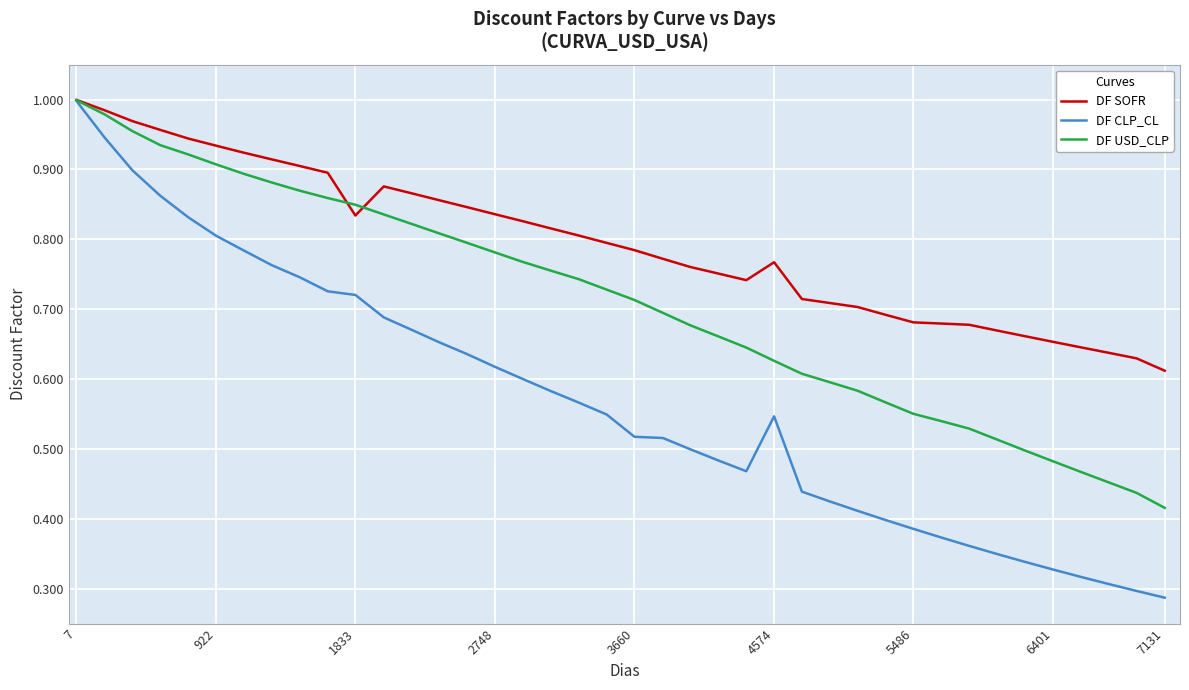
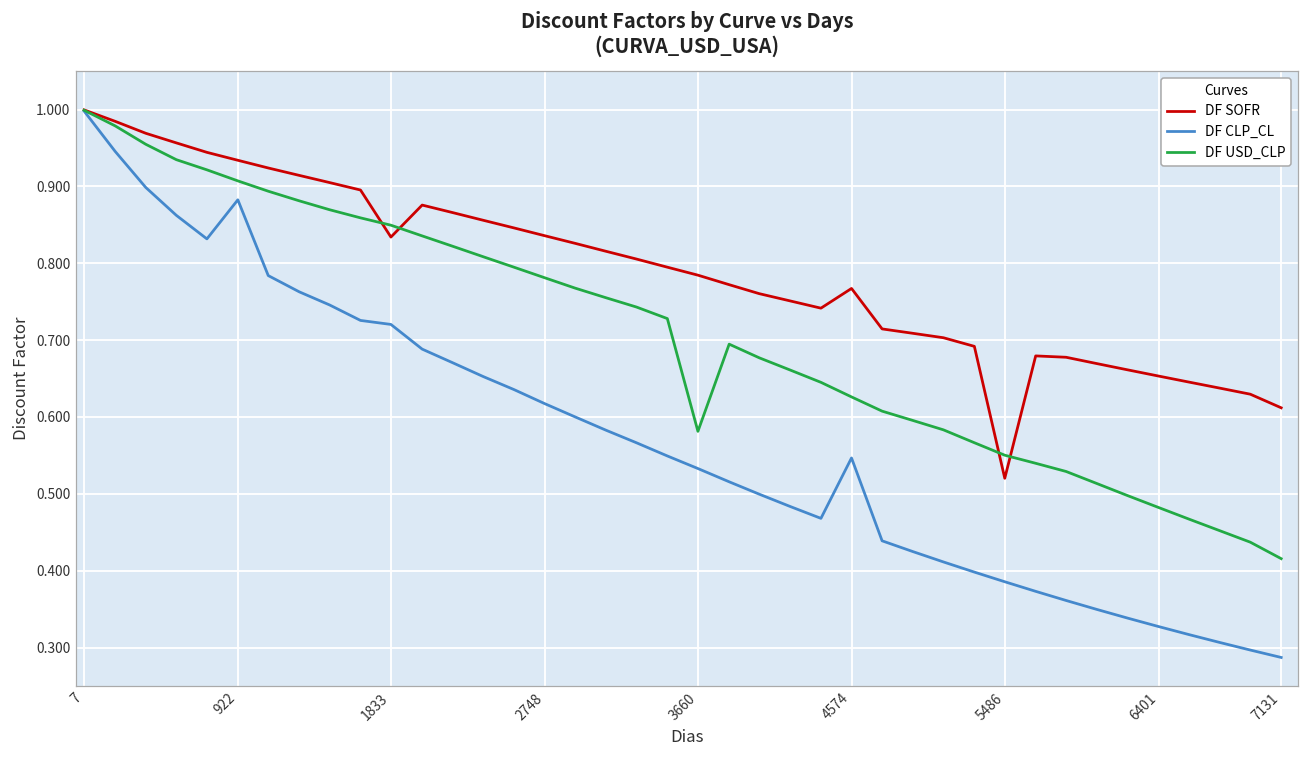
DF CLP_CL, 922: 0.81 -> 0.88
DF CLP_CL, 3660: 0.52 -> 0.53
DF USD_CLP, 3660: 0.71 -> 0.58
DF SOFR, 5486: 0.68 -> 0.52
